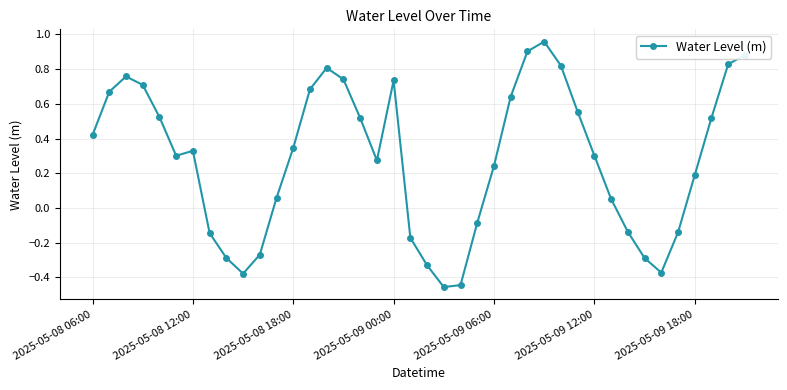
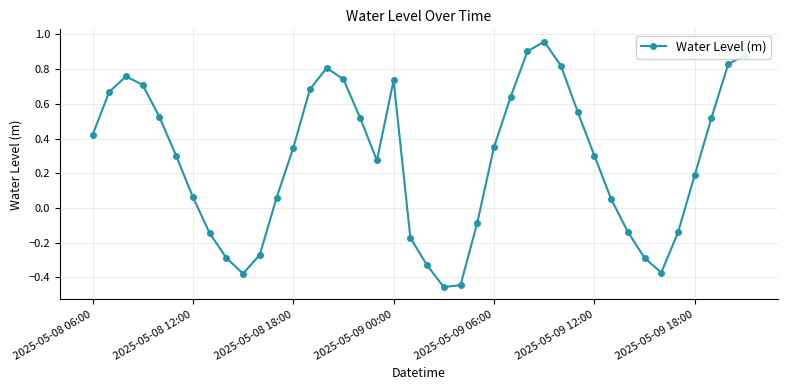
2025-05-08 12:00: 0.33 -> 0.06
2025-05-09 06:00: 0.24 -> 0.35
